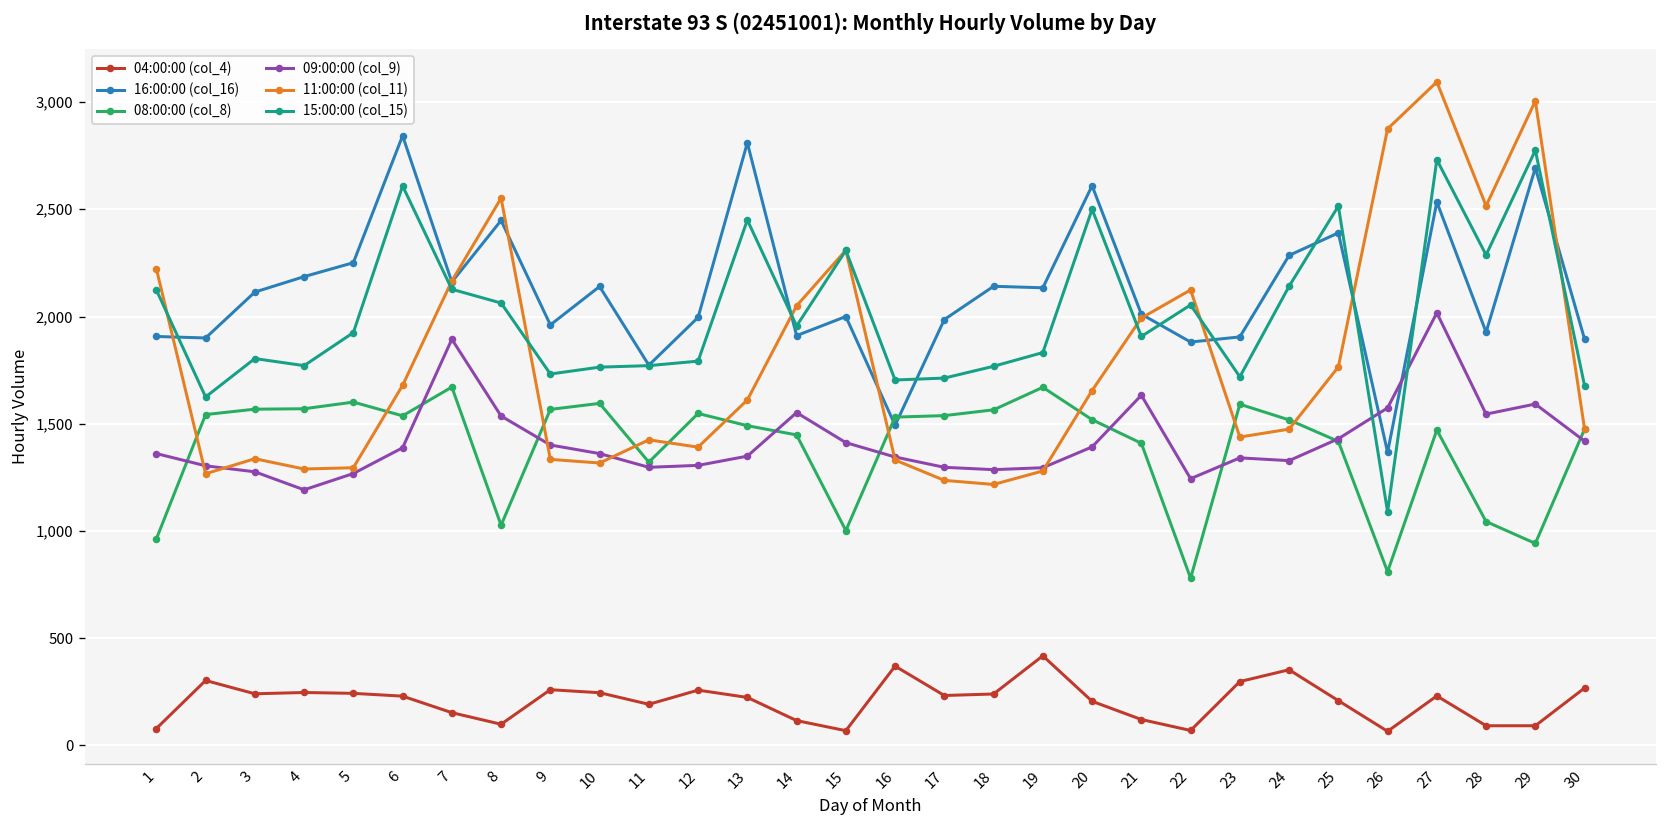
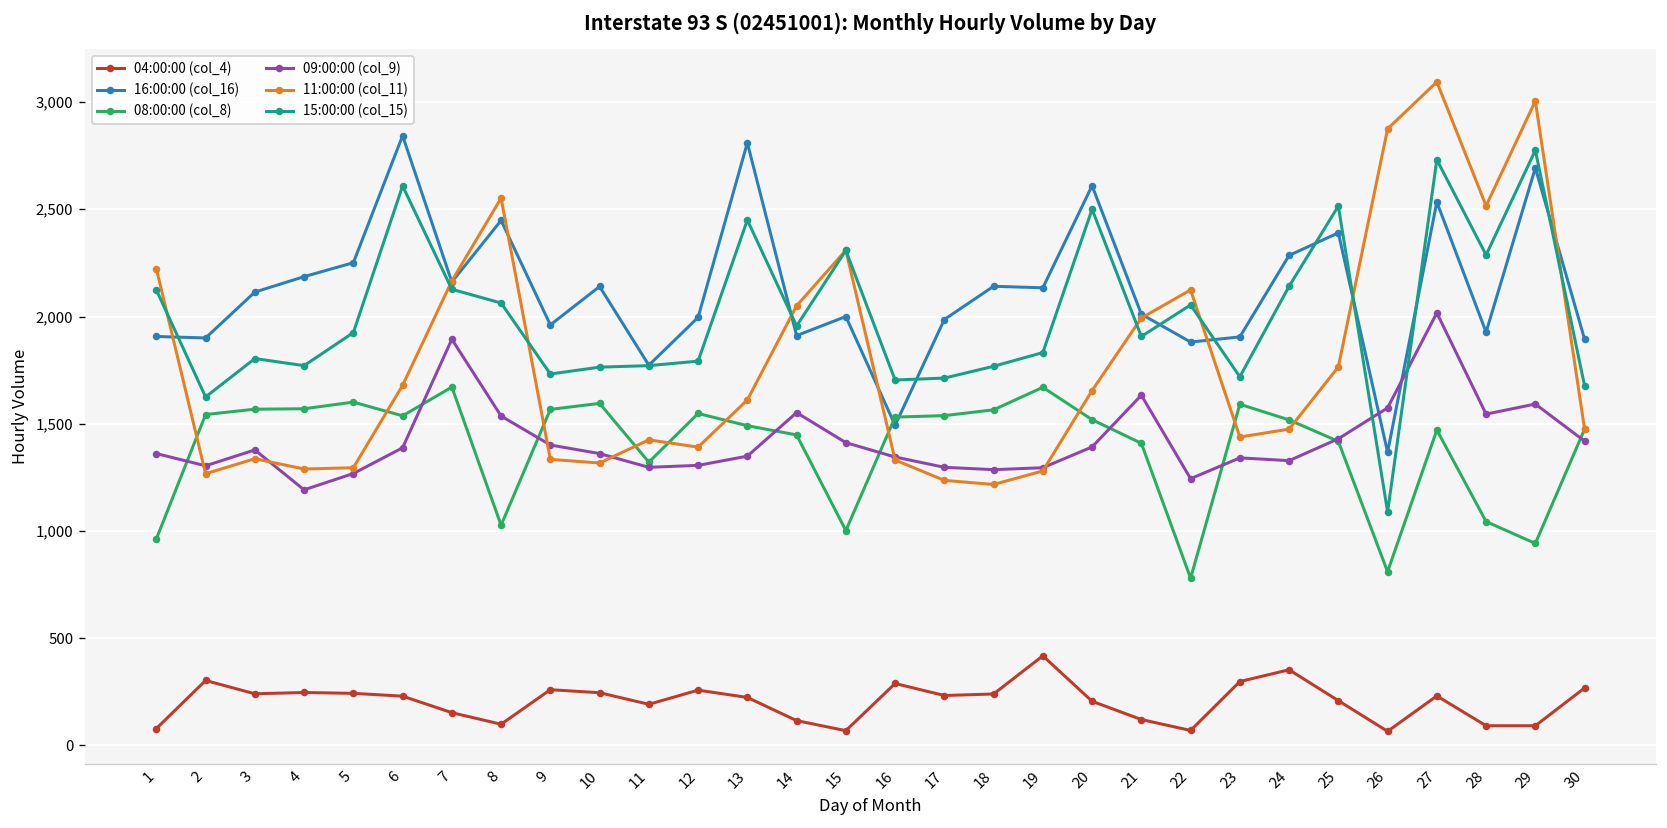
09:00:00 (col_9), 3: 1,280 -> 1,380
04:00:00 (col_4), 16: 370 -> 290
